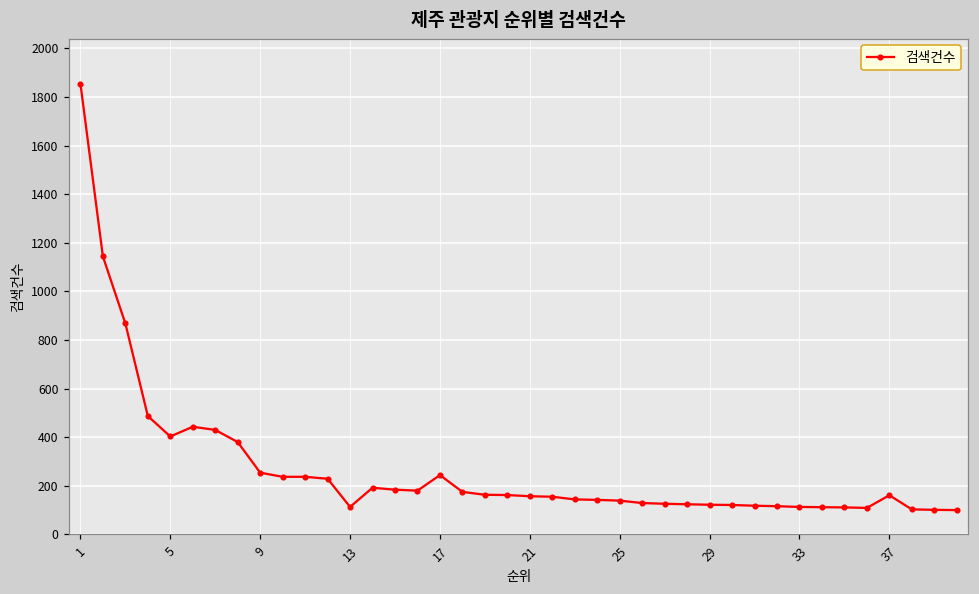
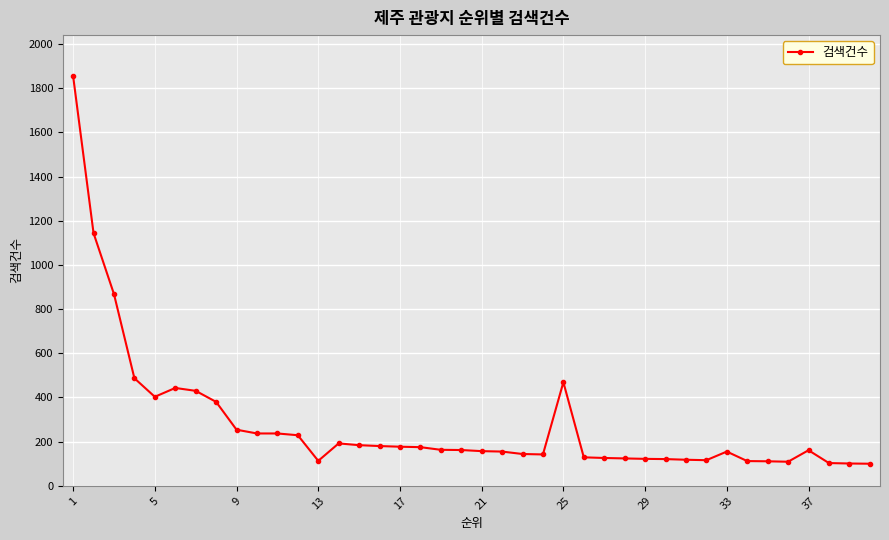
17: 240 -> 180
25: 140 -> 470
33: 110 -> 160
